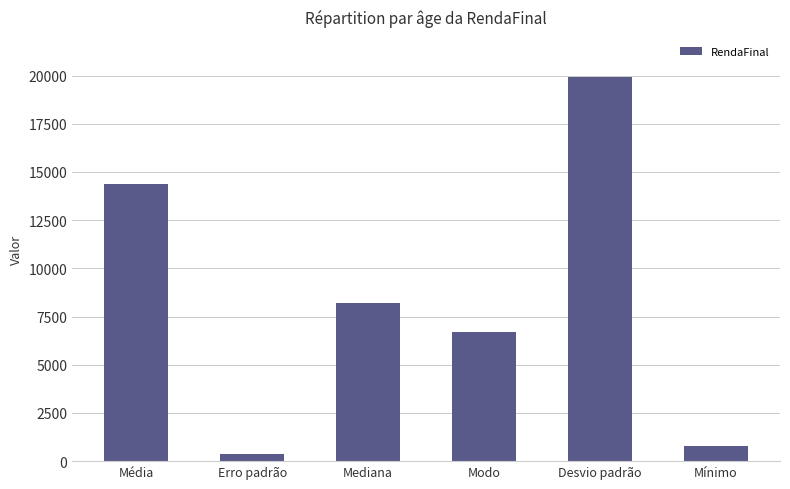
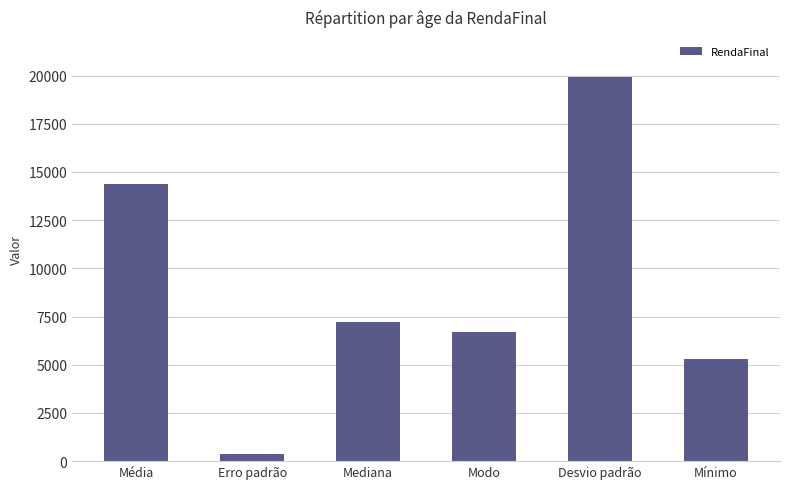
Mediana: 8200 -> 7200
Mínimo: 800 -> 5300
